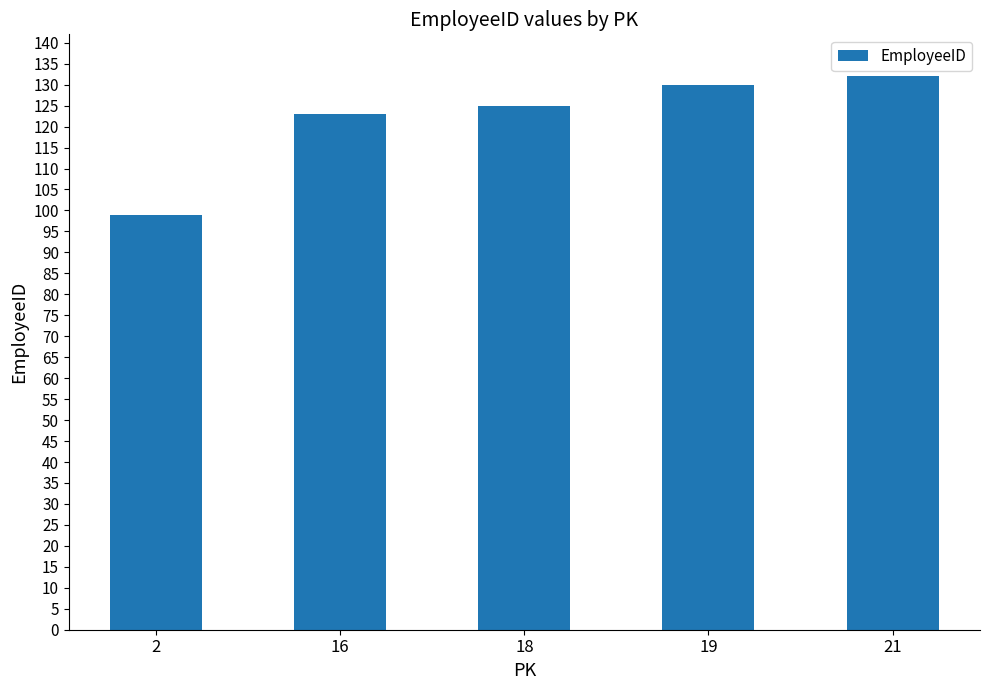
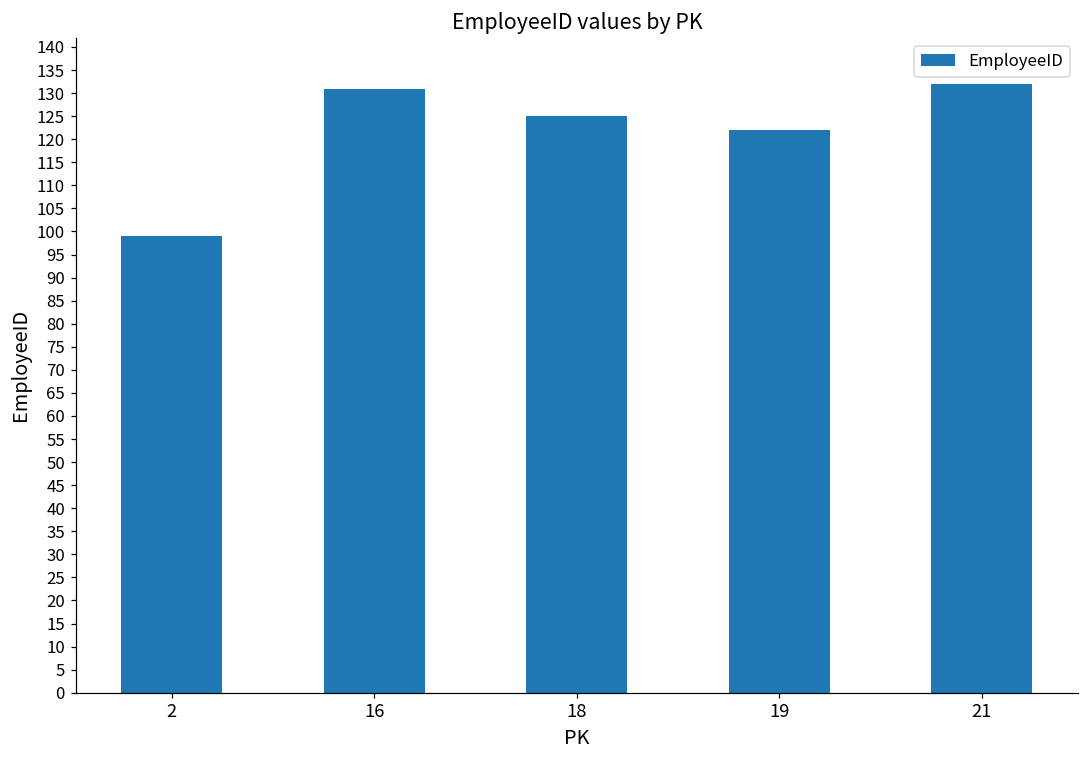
16: 123 -> 131
19: 130 -> 122
